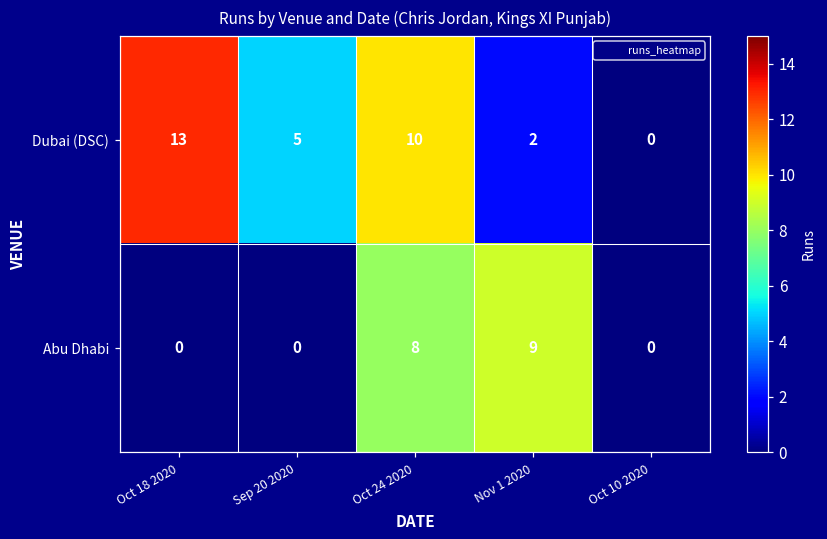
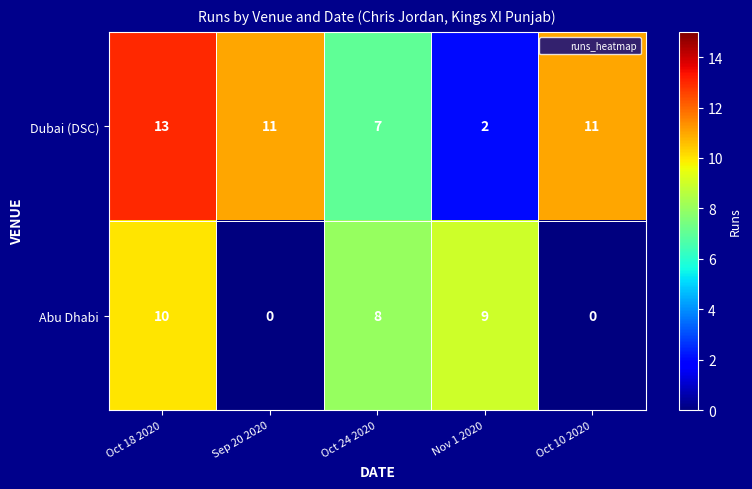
Dubai (DSC), Sep 20 2020: 5 -> 11
Dubai (DSC), Oct 24 2020: 10 -> 7
Dubai (DSC), Oct 10 2020: 0 -> 11
Abu Dhabi, Oct 18 2020: 0 -> 10
